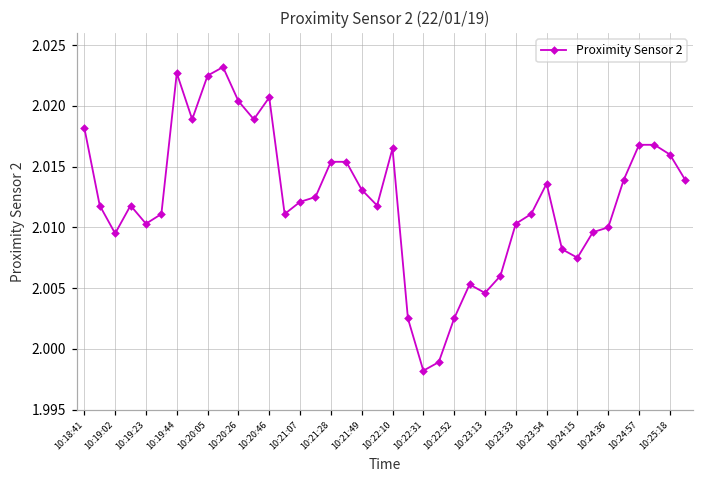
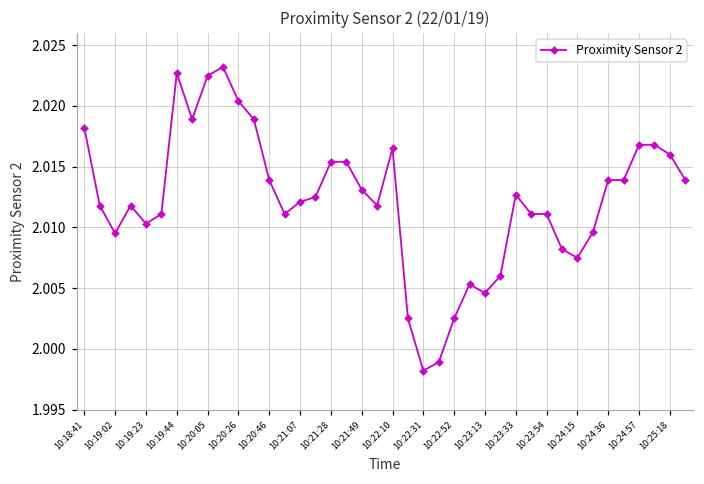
10:20:46: 2.0207 -> 2.0139
10:23:33: 2.0103 -> 2.0127
10:23:54: 2.0136 -> 2.0111
10:24:36: 2.0100 -> 2.0139
